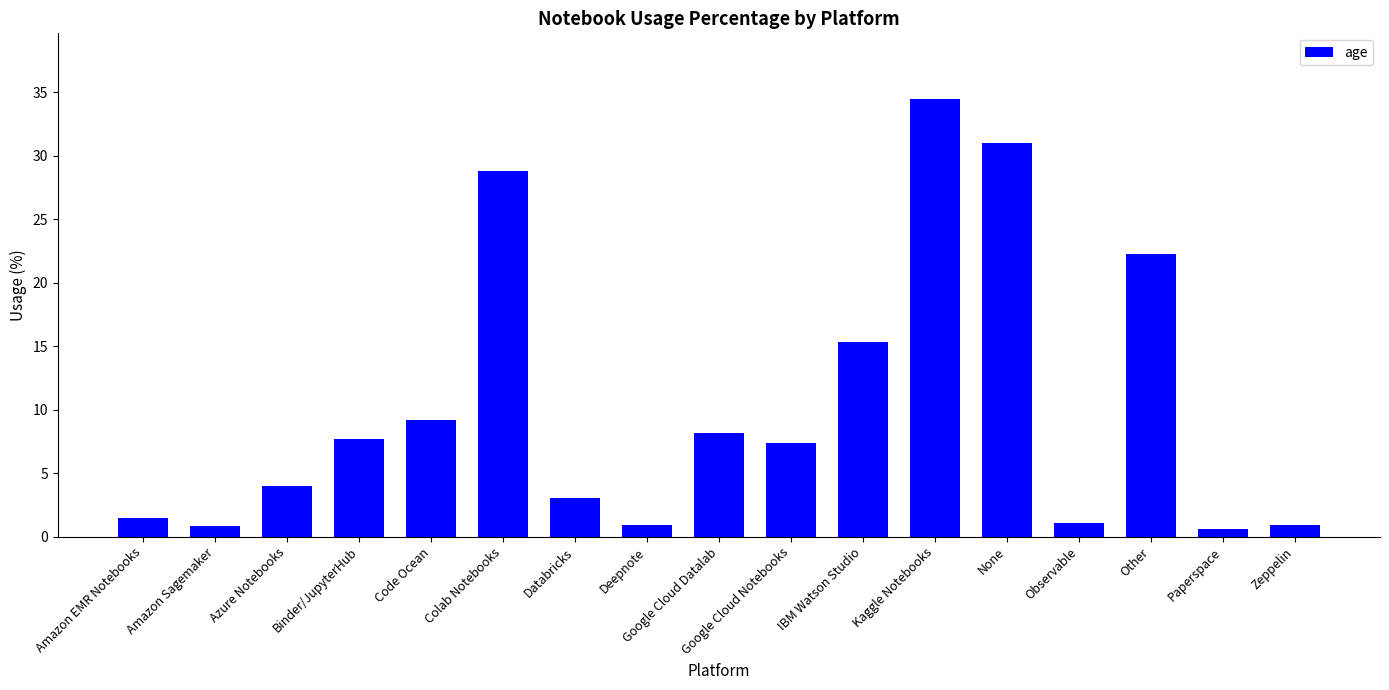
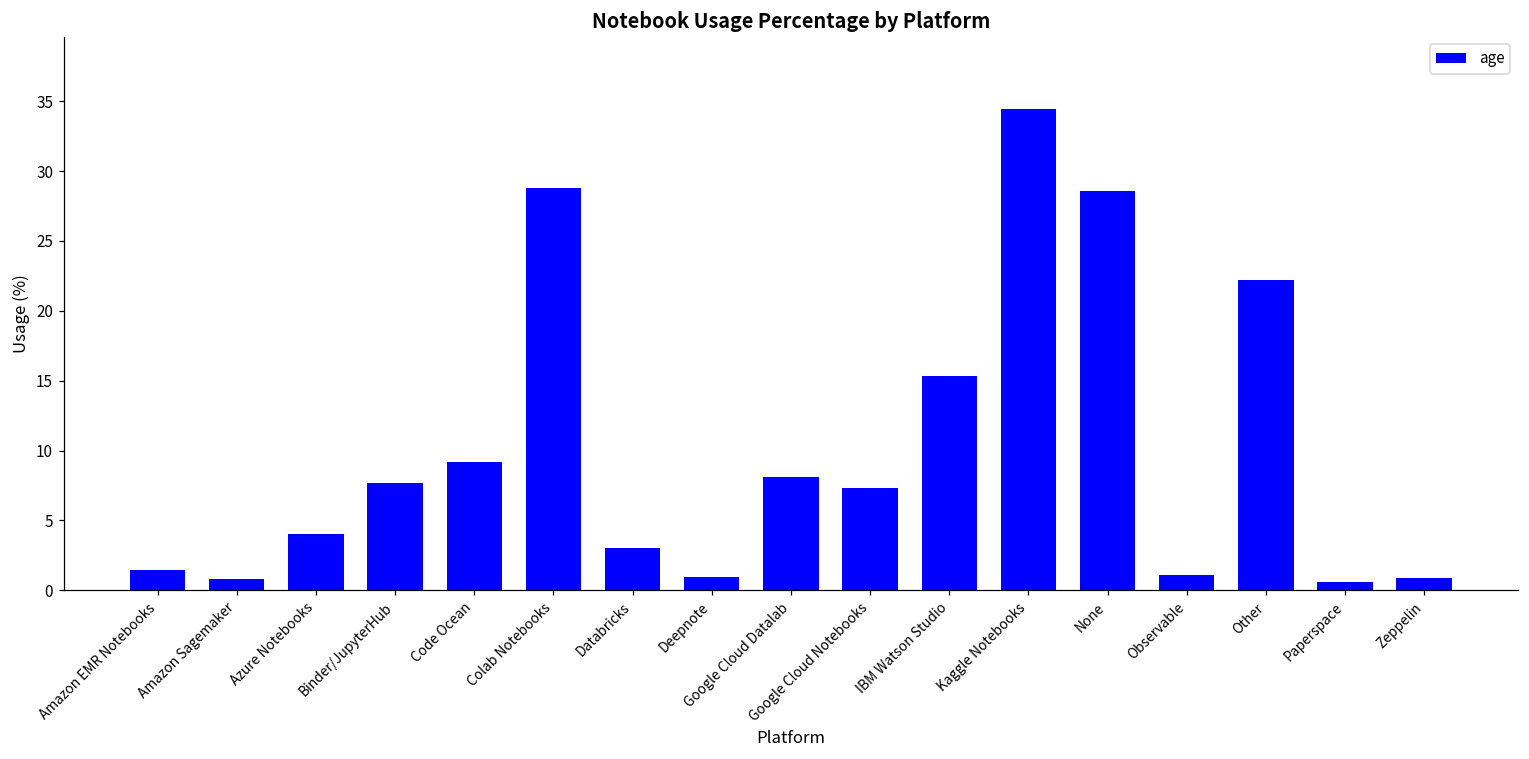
None: 31.0 -> 28.6
